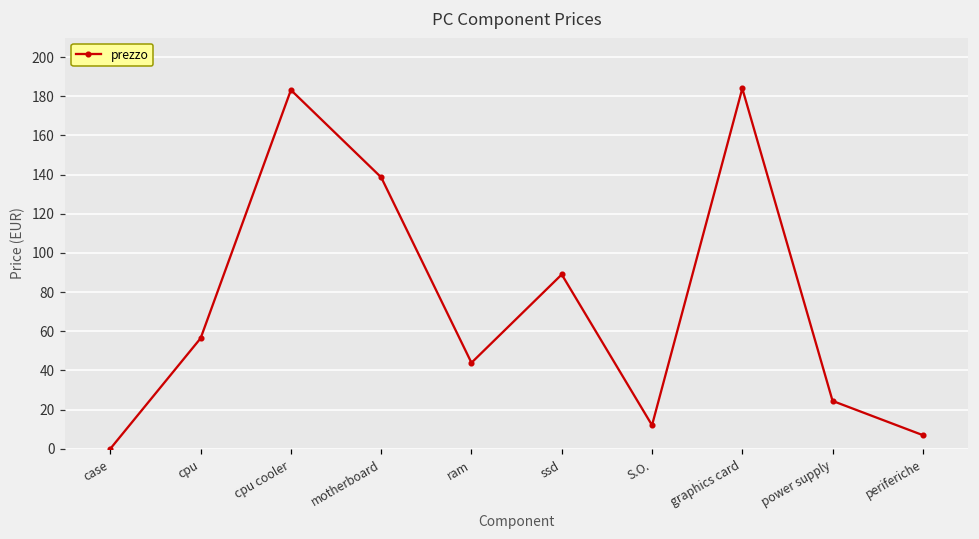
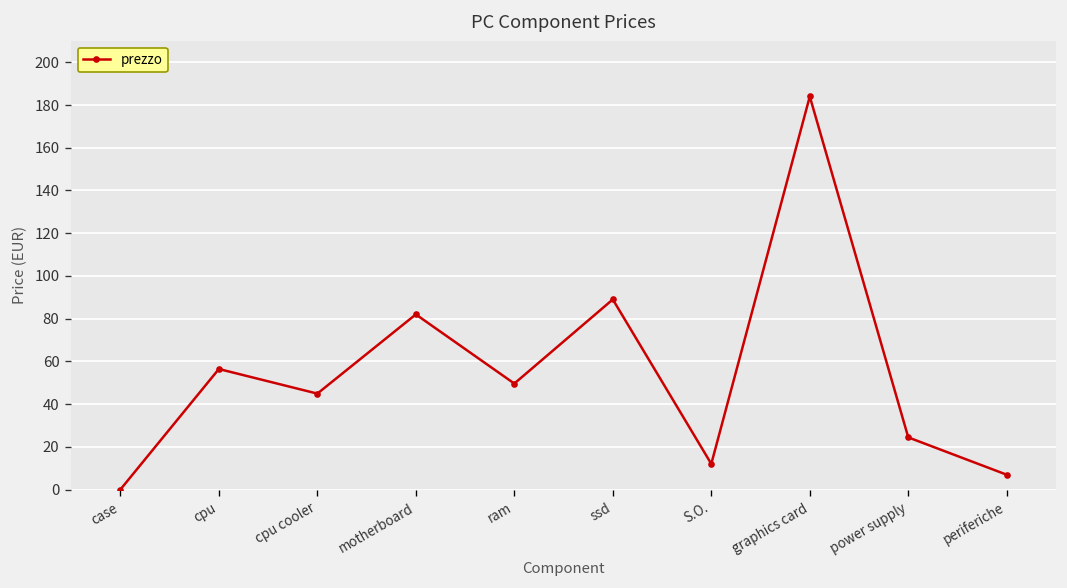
cpu cooler: 183 -> 45
motherboard: 139 -> 82
ram: 44 -> 50
